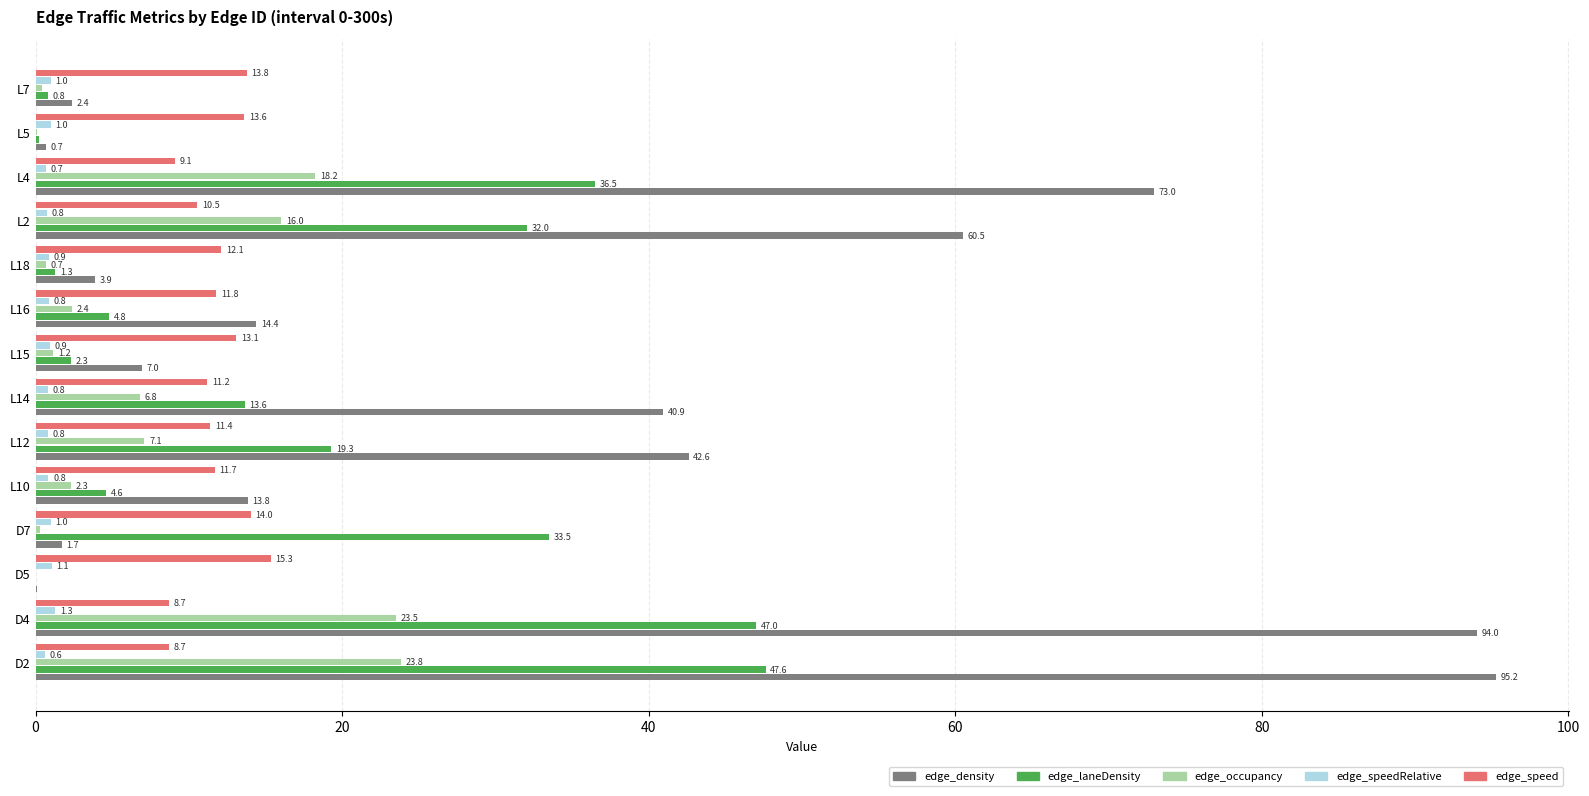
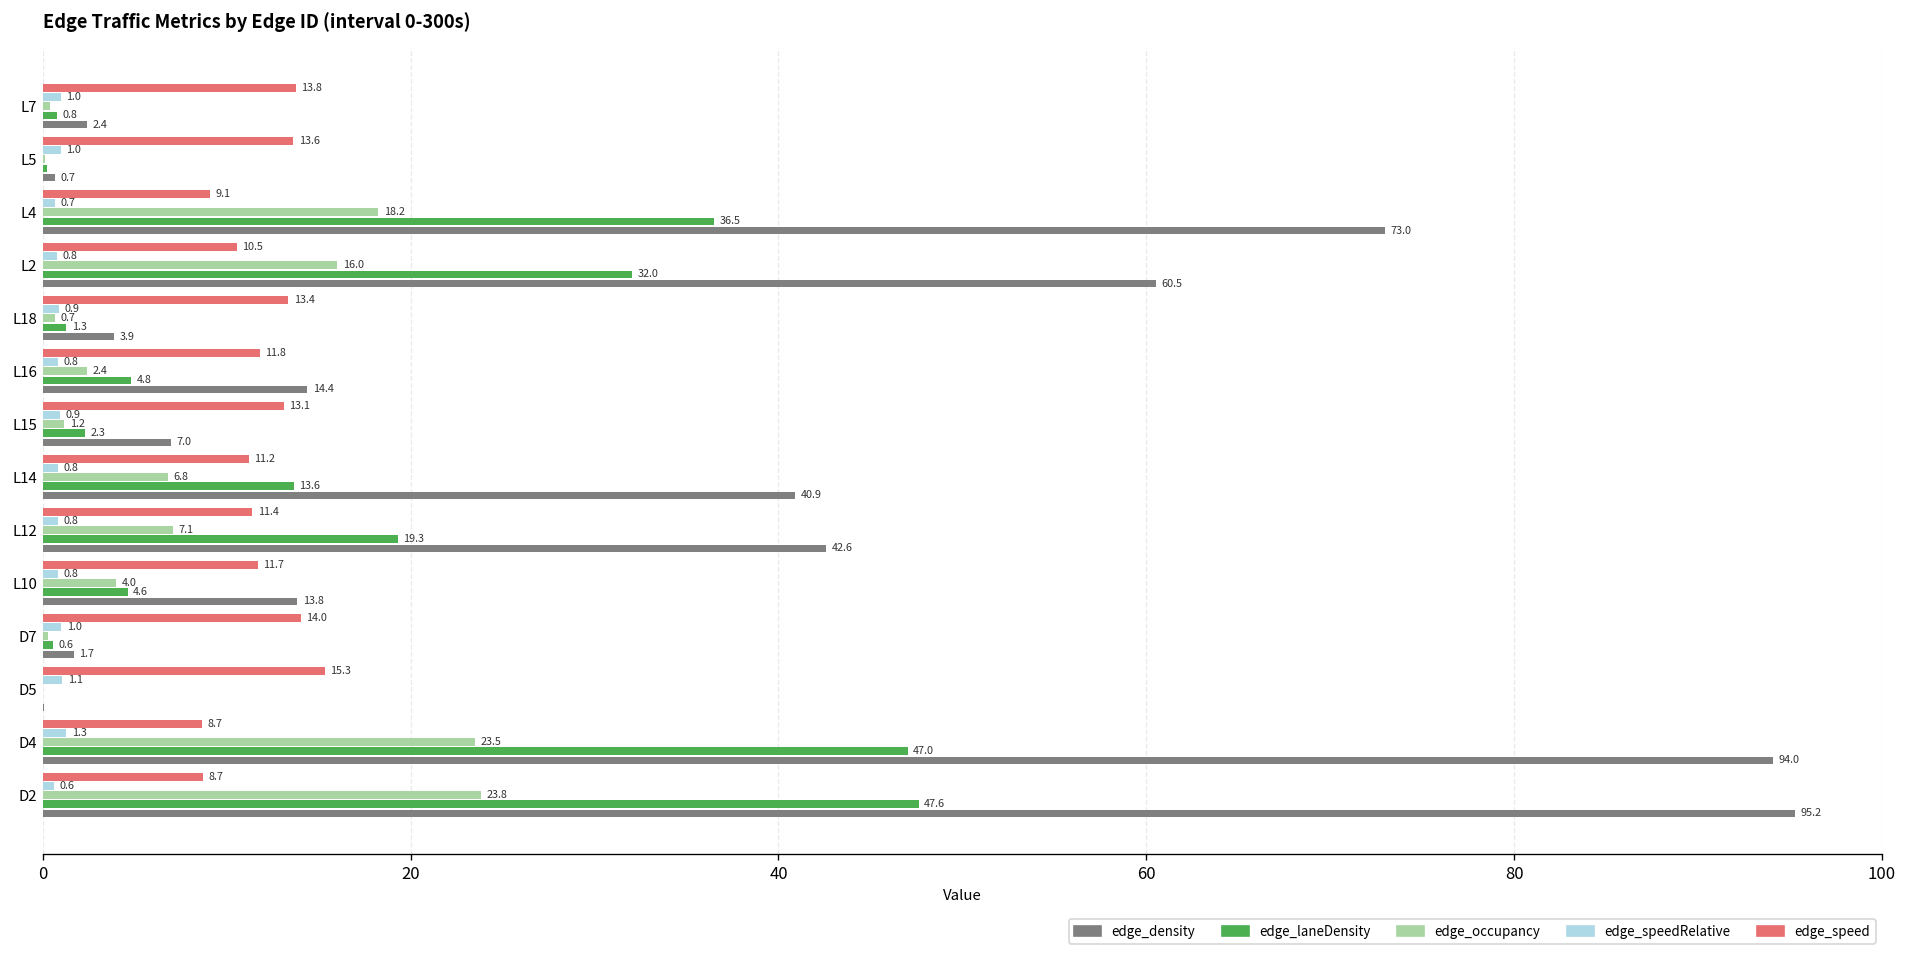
edge_speed, L18: 12.1 -> 13.4
edge_occupancy, L10: 2.3 -> 4.0
edge_laneDensity, D7: 33.5 -> 0.6
